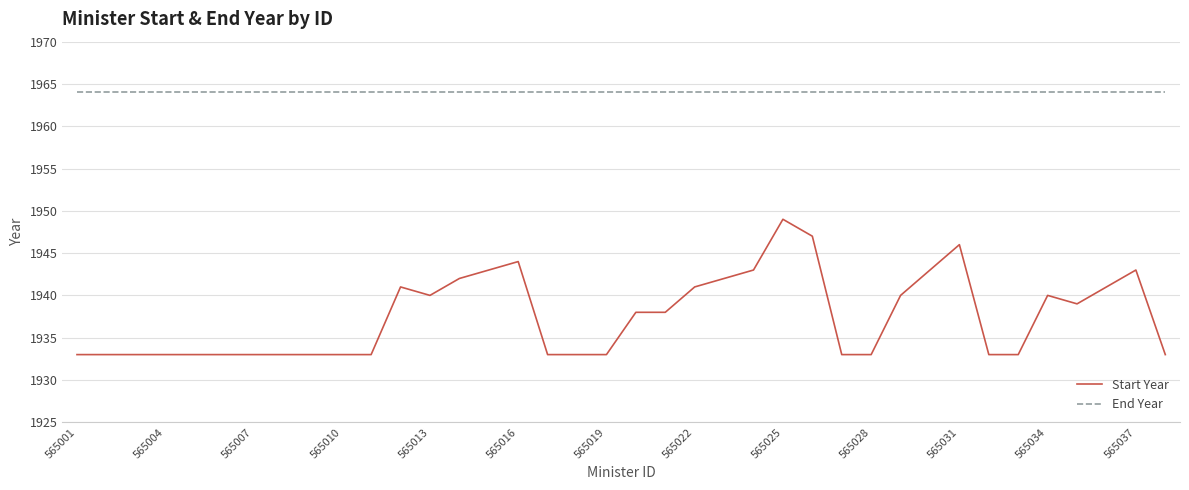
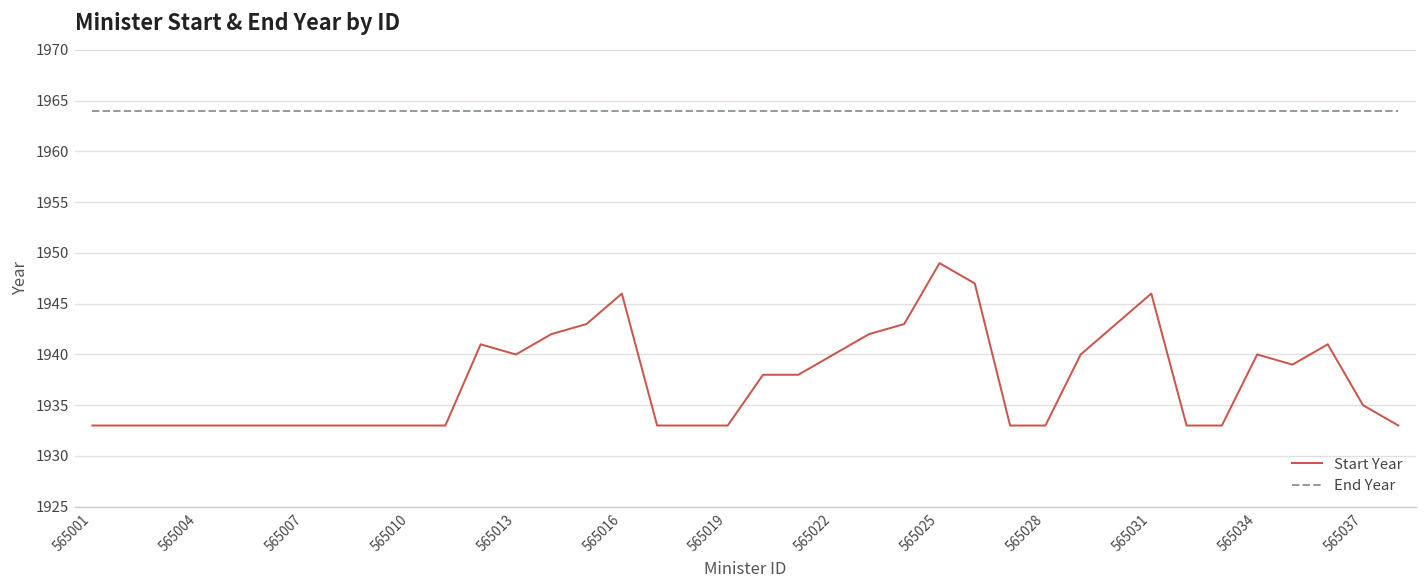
Start Year, 565016: 1944 -> 1946
Start Year, 565022: 1941 -> 1940
Start Year, 565037: 1943 -> 1935
